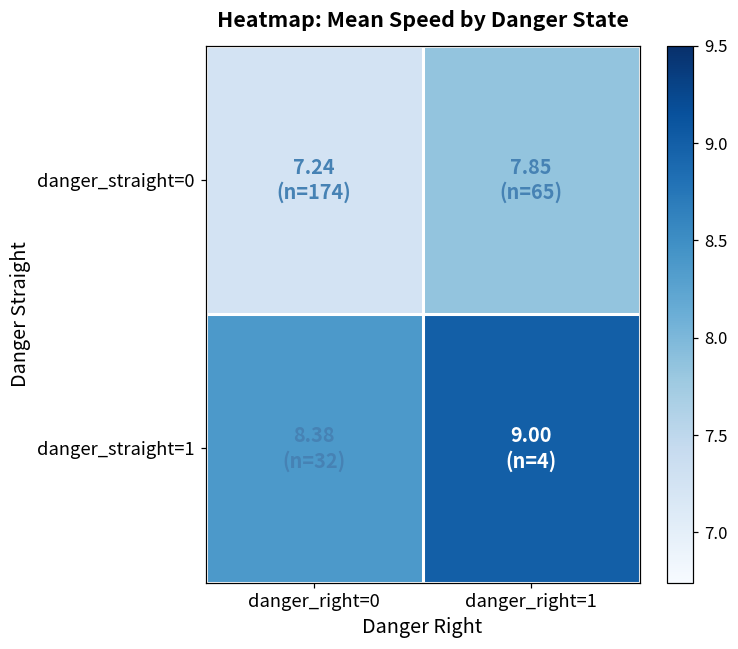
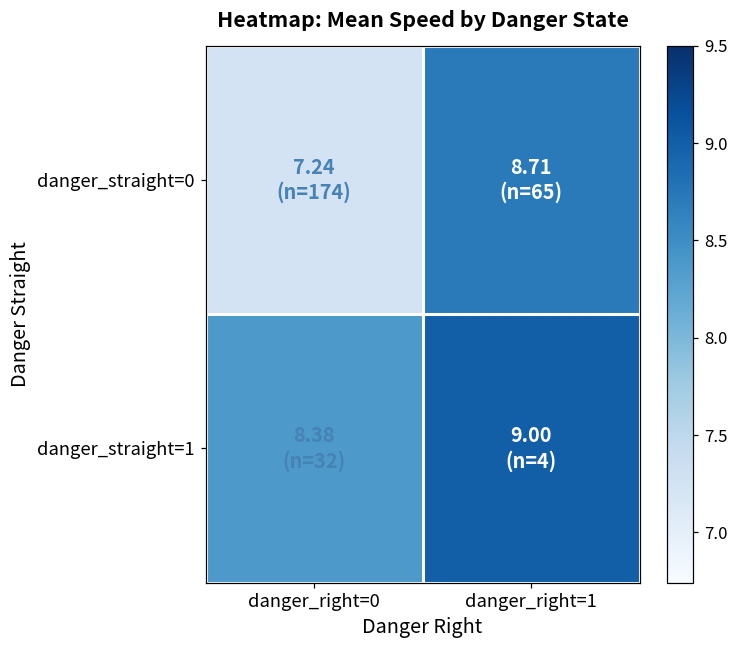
danger_straight=0, danger_right=1: 7.85 -> 8.71
